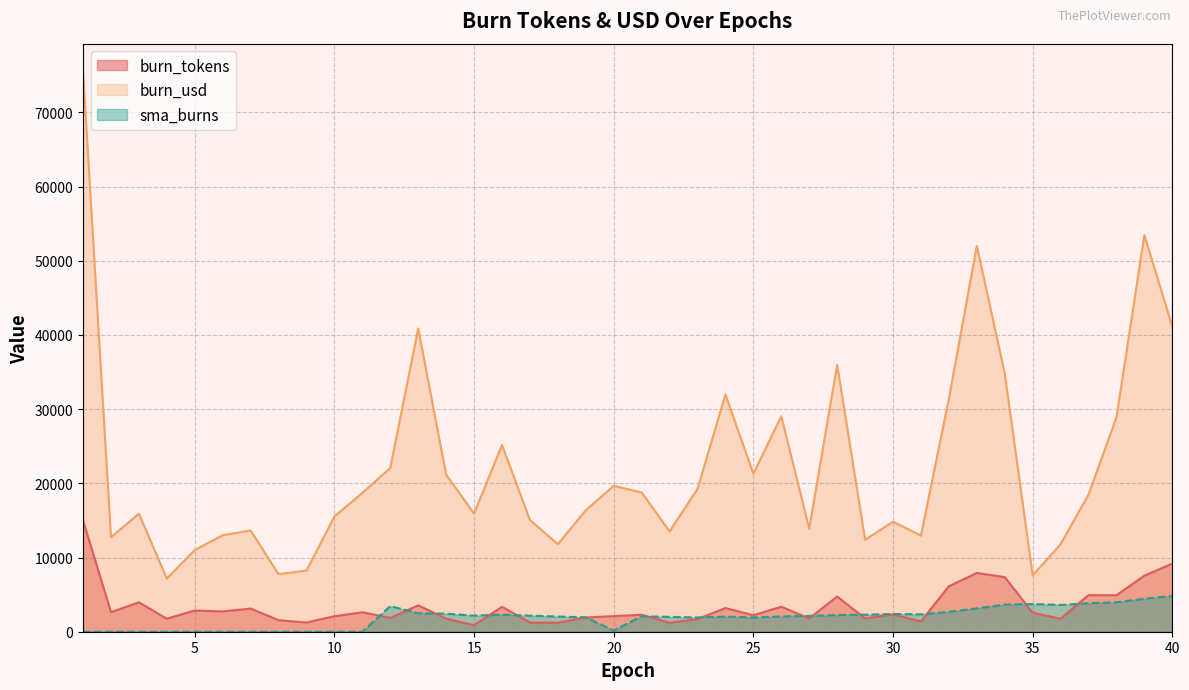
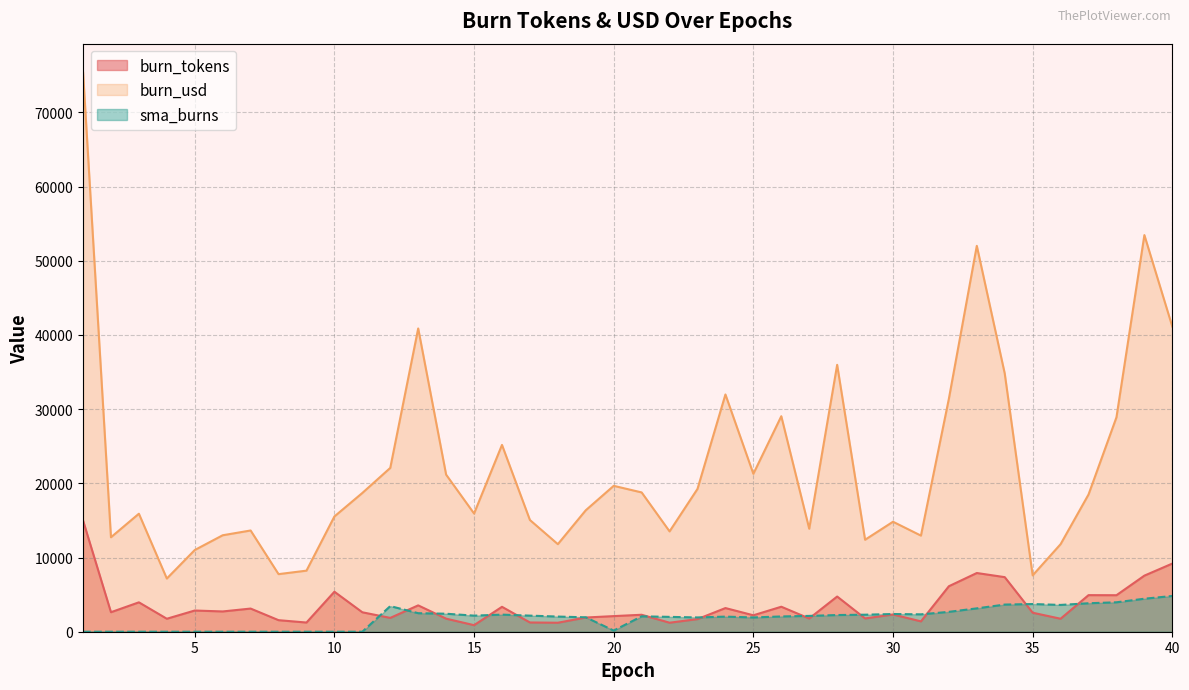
burn_tokens, 10: 2000 -> 5000
